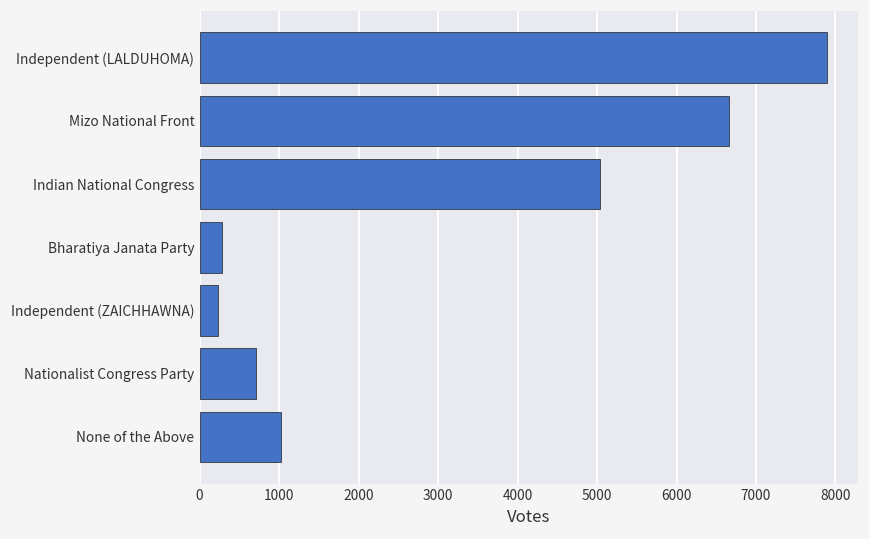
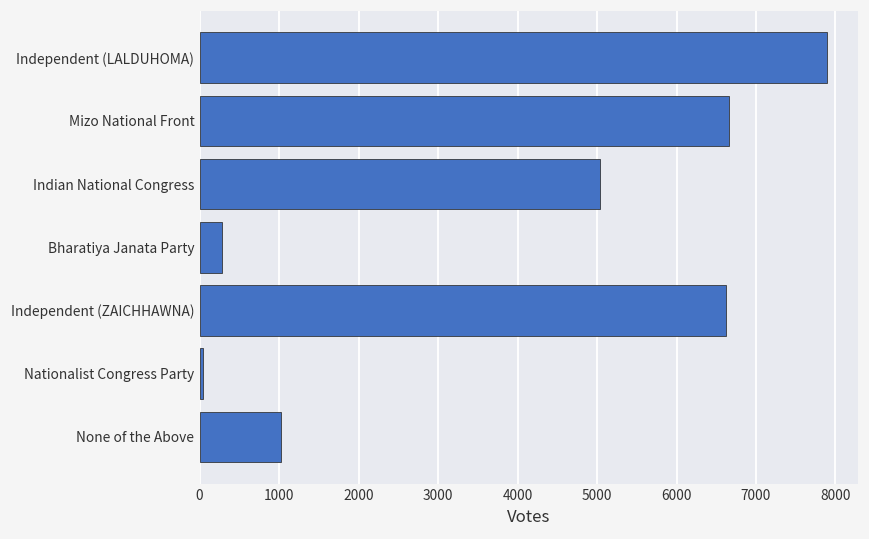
Independent (ZAICHHAWNA): 200 -> 6600
Nationalist Congress Party: 700 -> 0
